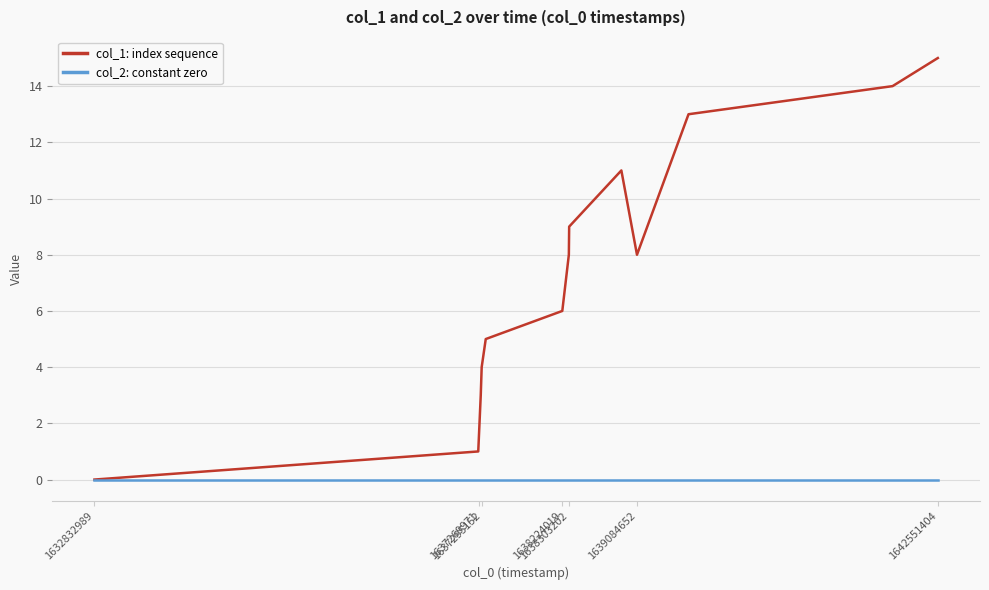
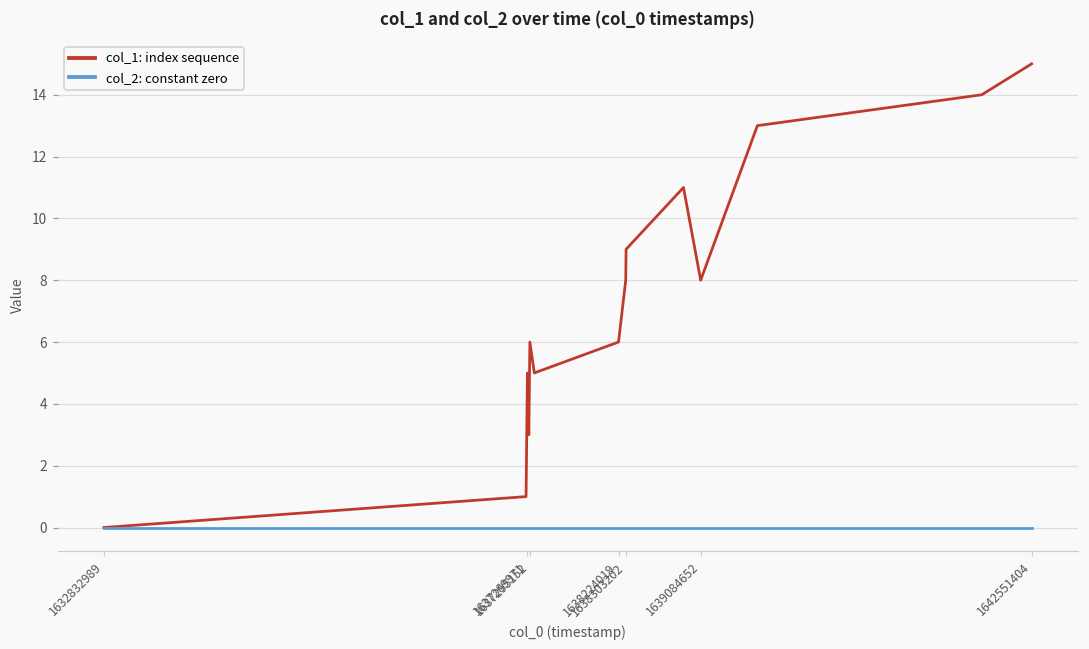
col_1: index sequence, 1637269971: 2 -> 5
col_1: index sequence, 1637295152: 4 -> 6
